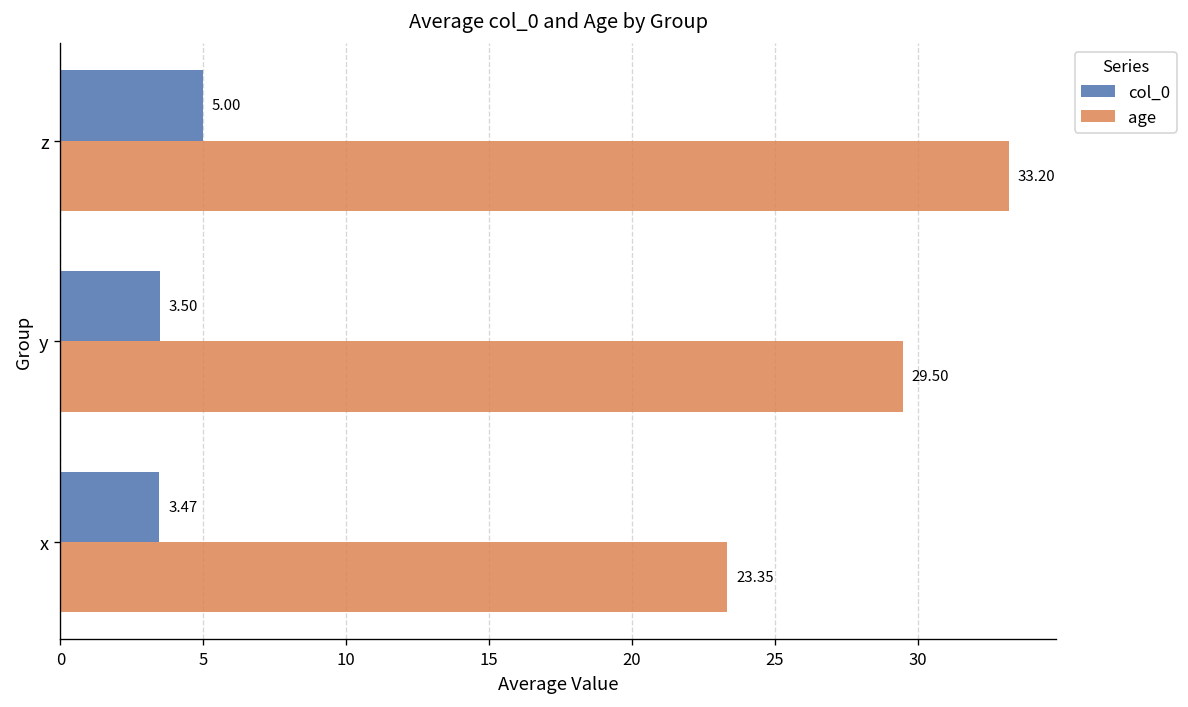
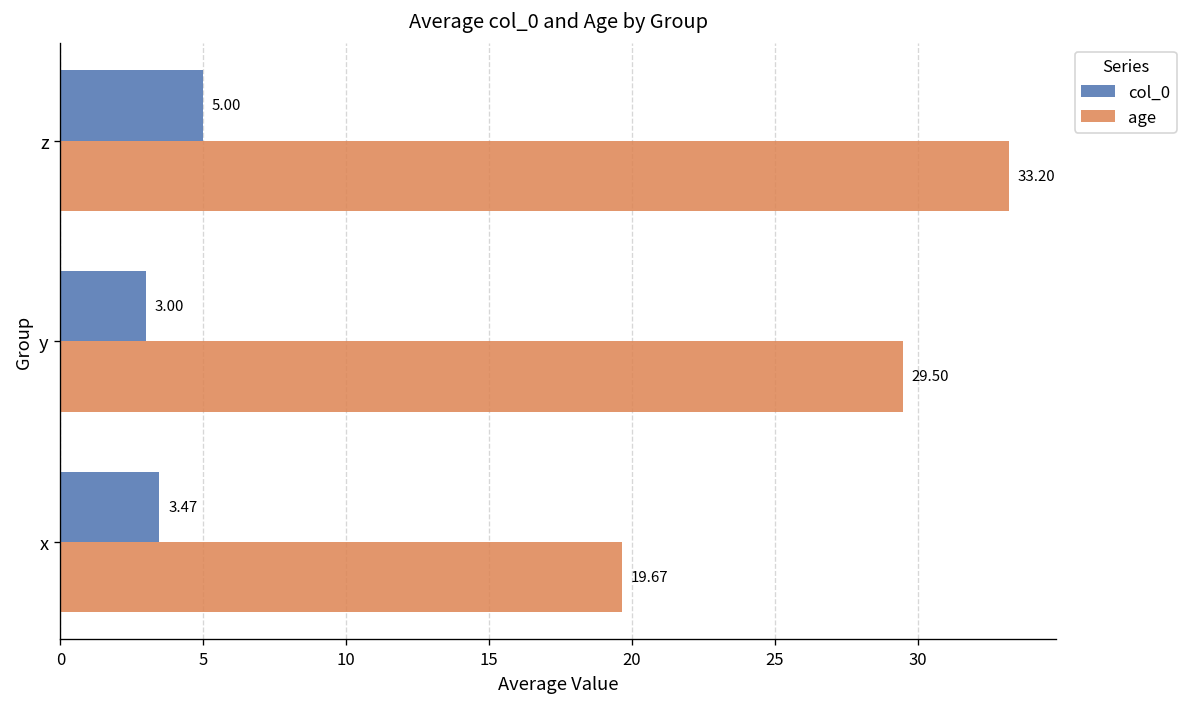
col_0, y: 3.50 -> 3.00
age, x: 23.35 -> 19.67
